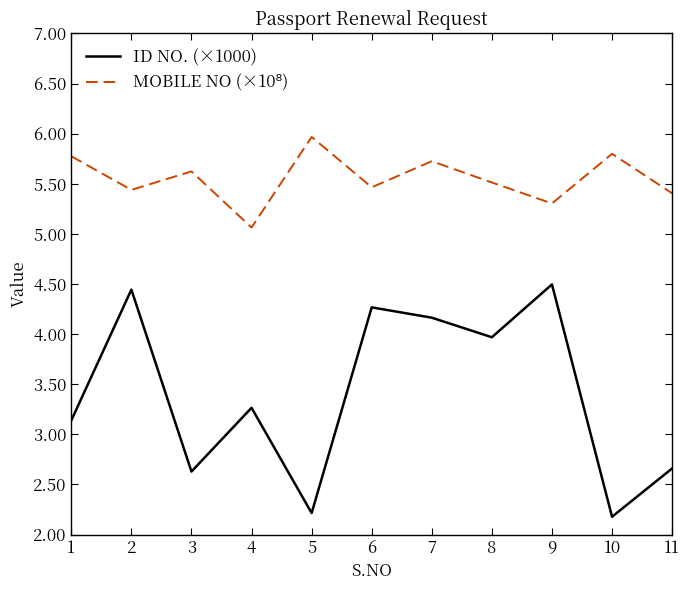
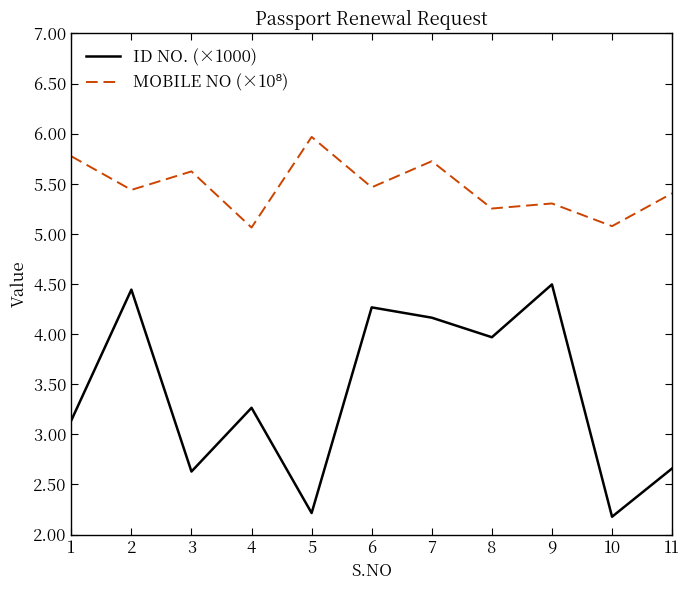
MOBILE NO (×10⁸), 8: 5.51 -> 5.25
MOBILE NO (×10⁸), 10: 5.80 -> 5.08
